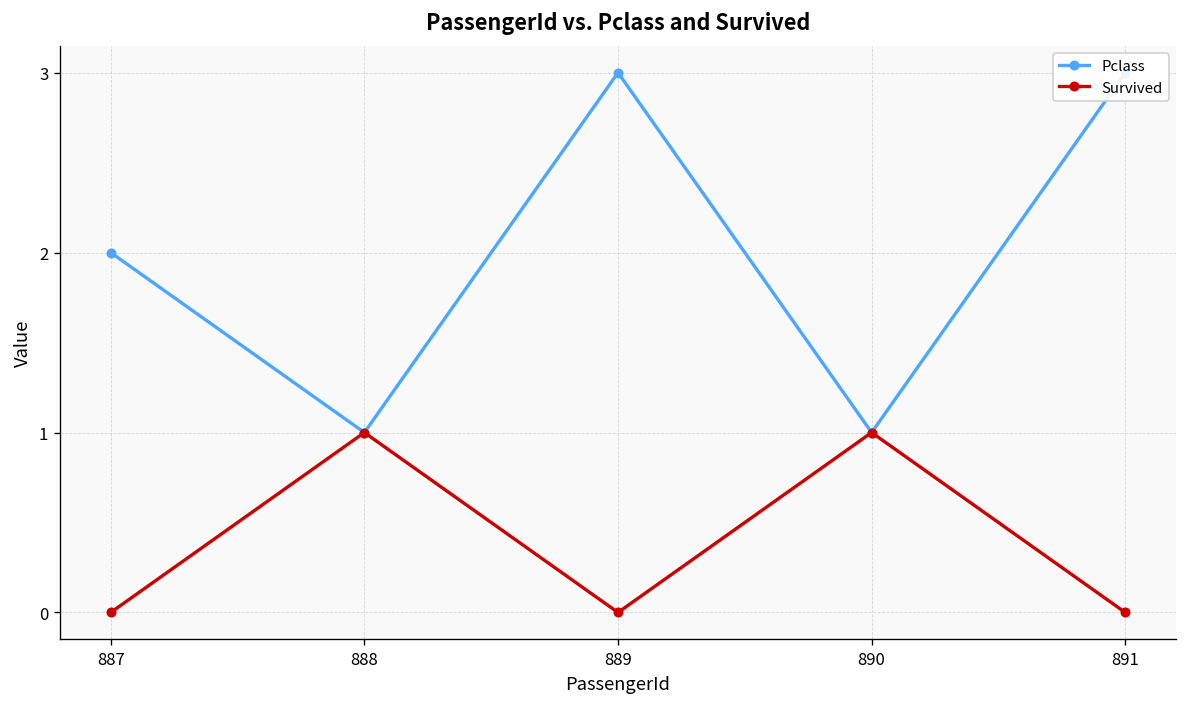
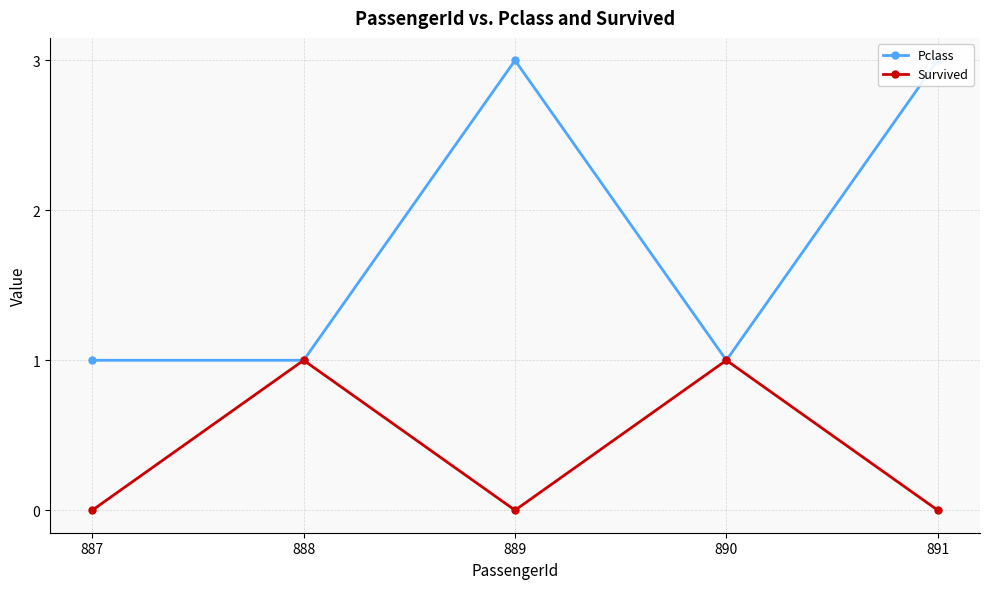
Pclass, 887: 2 -> 1
